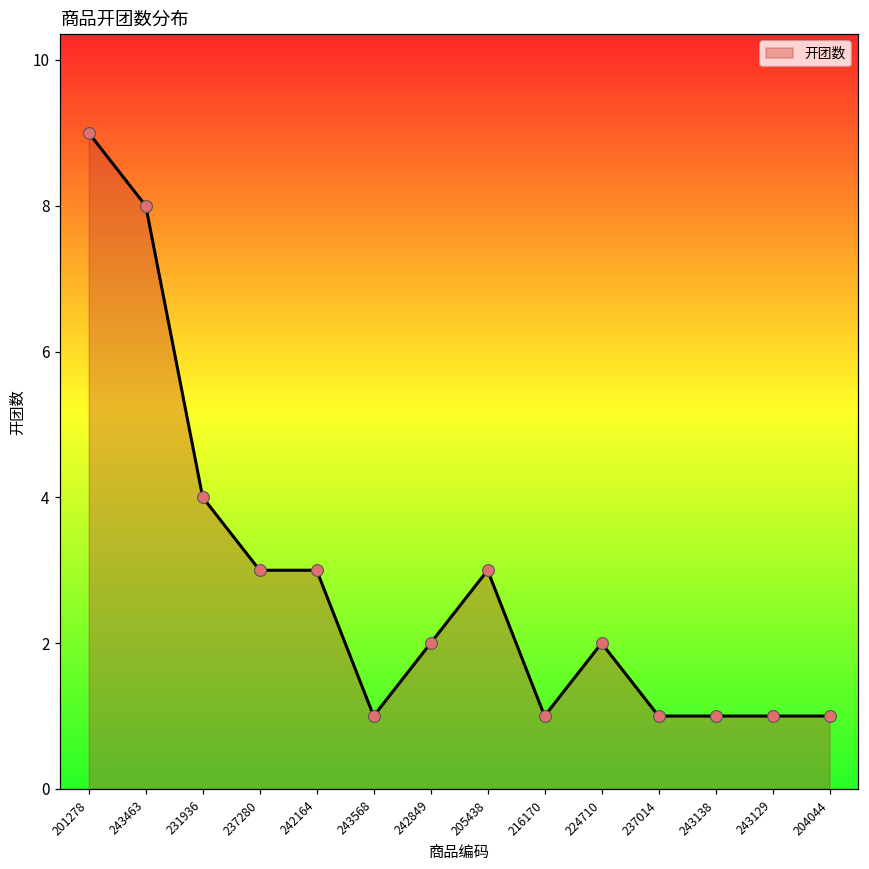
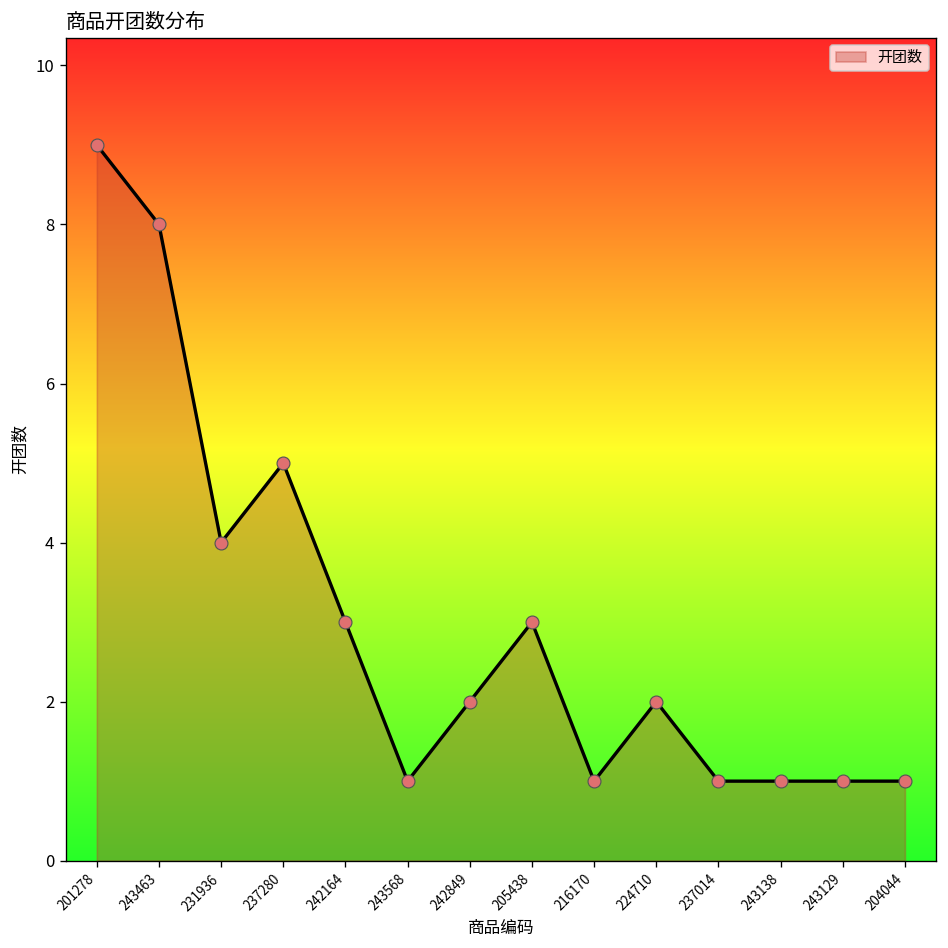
237280: 3 -> 5
